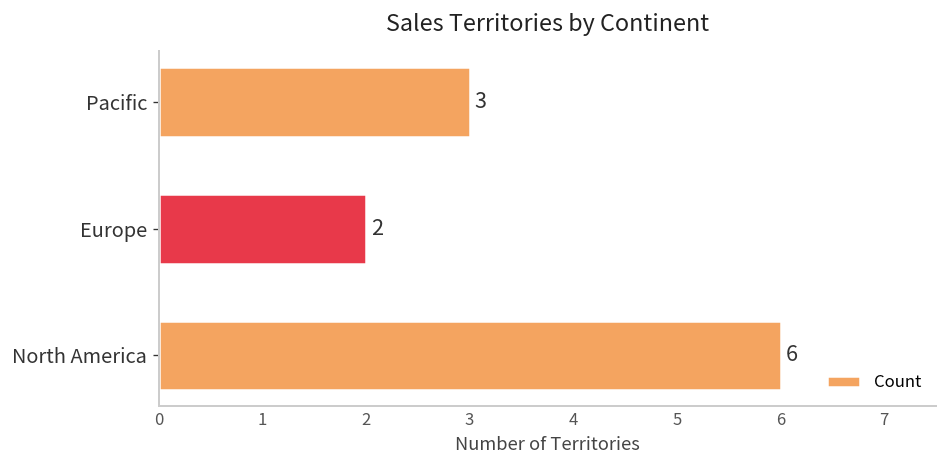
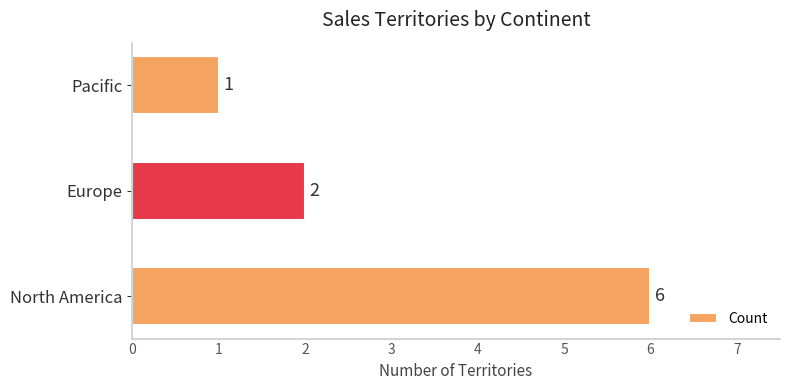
Pacific: 3 -> 1
